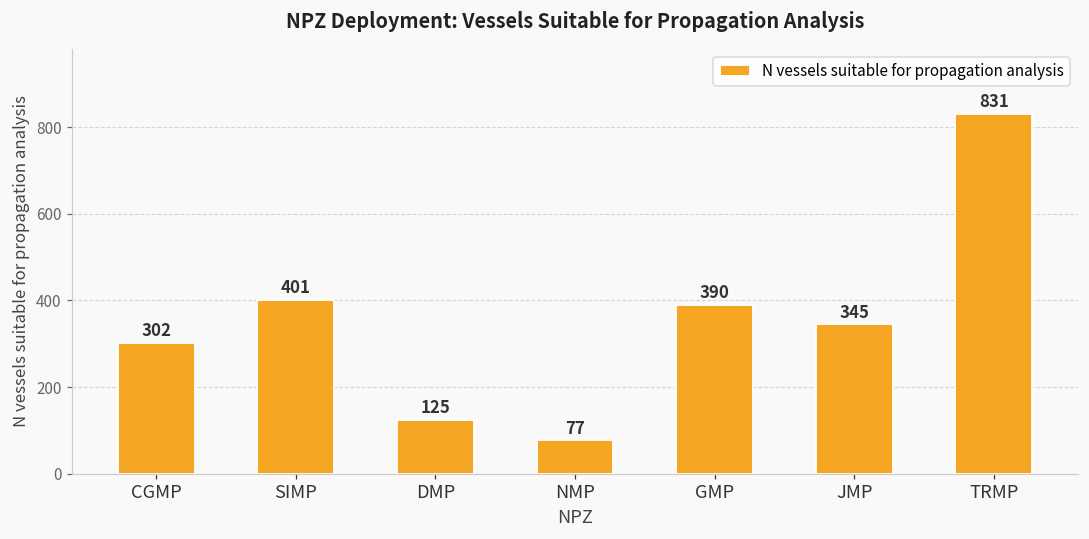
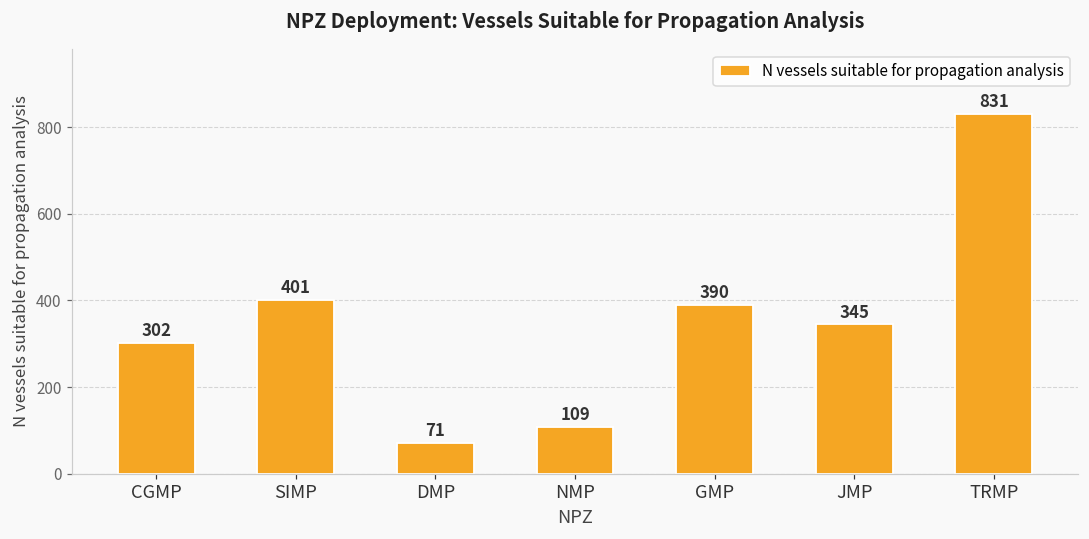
DMP: 125 -> 71
NMP: 77 -> 109
